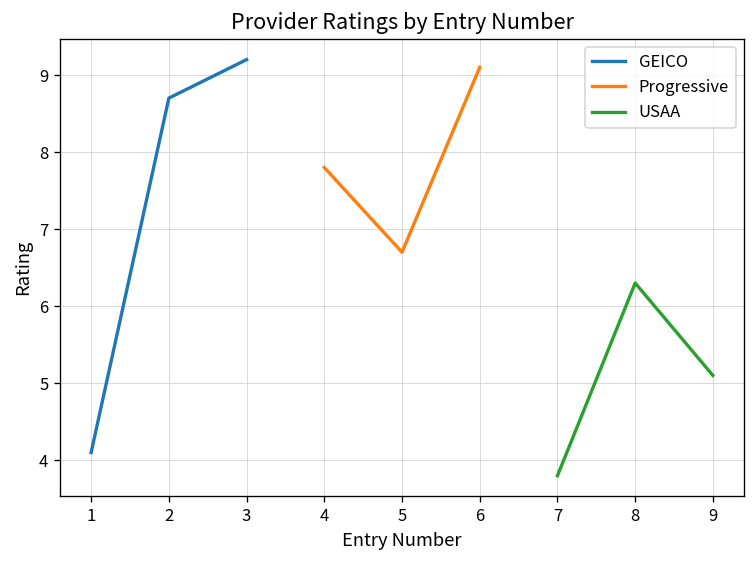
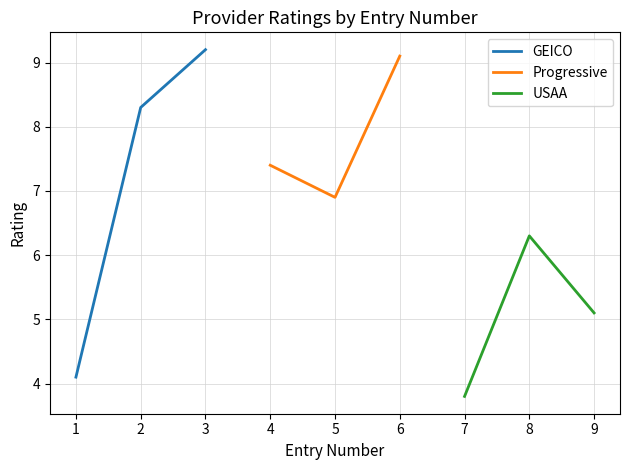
GEICO, 2: 8.7 -> 8.3
Progressive, 4: 7.8 -> 7.4
Progressive, 5: 6.7 -> 6.9
